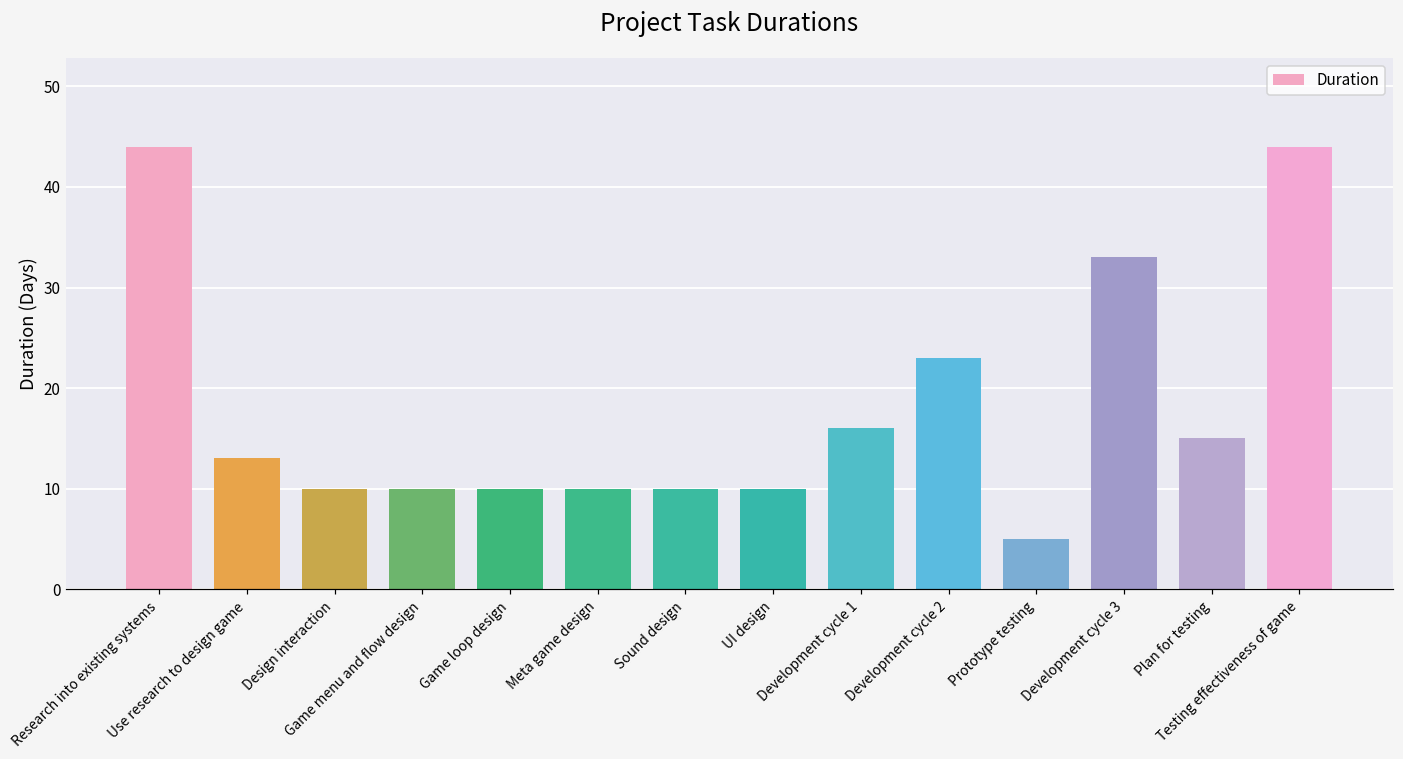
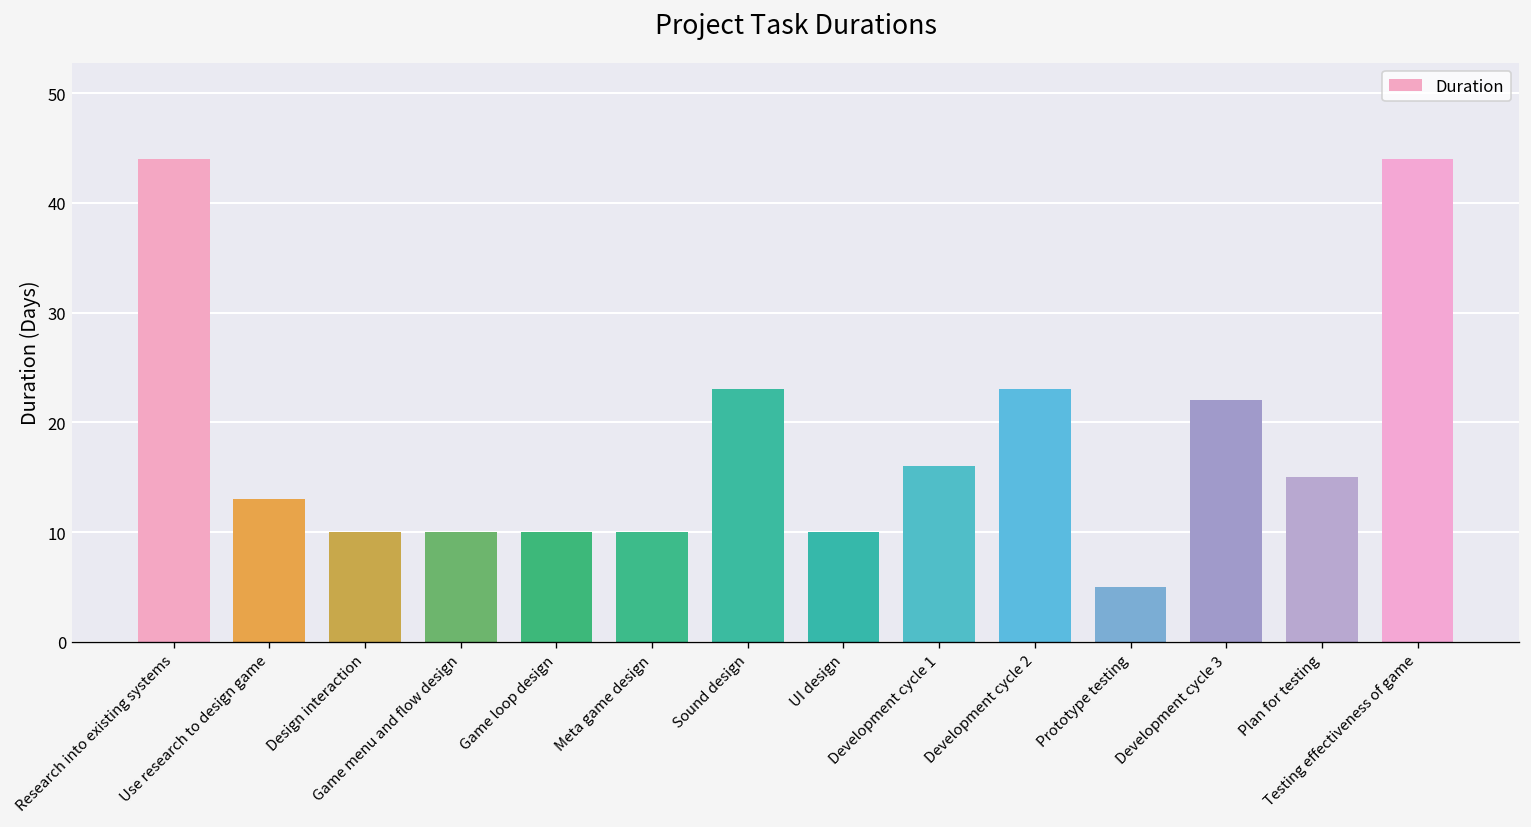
Sound design: 10 -> 23
Development cycle 3: 33 -> 22
